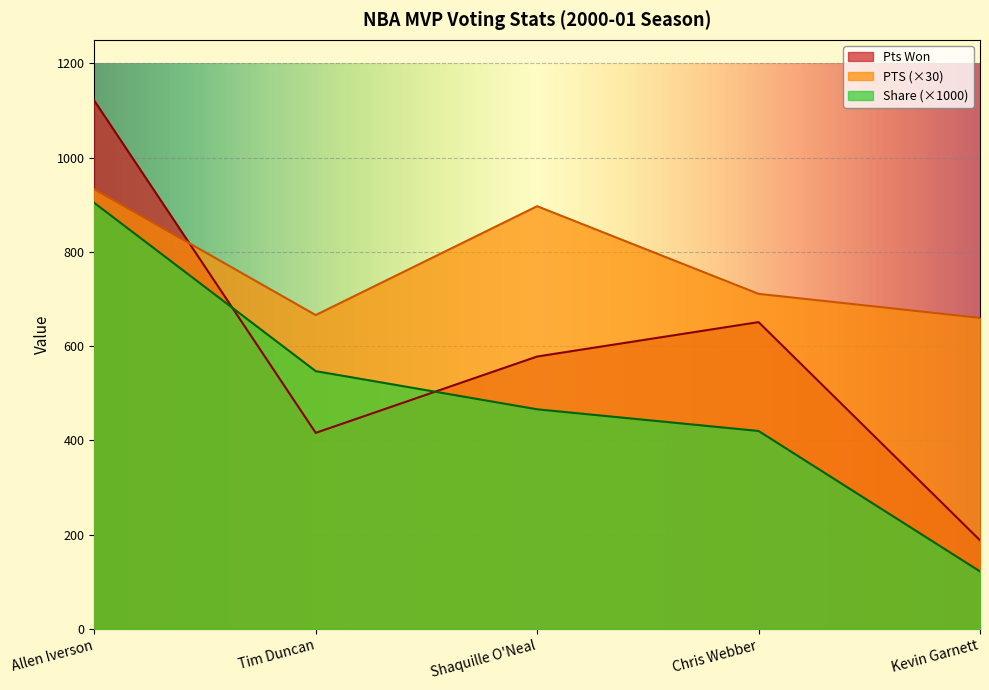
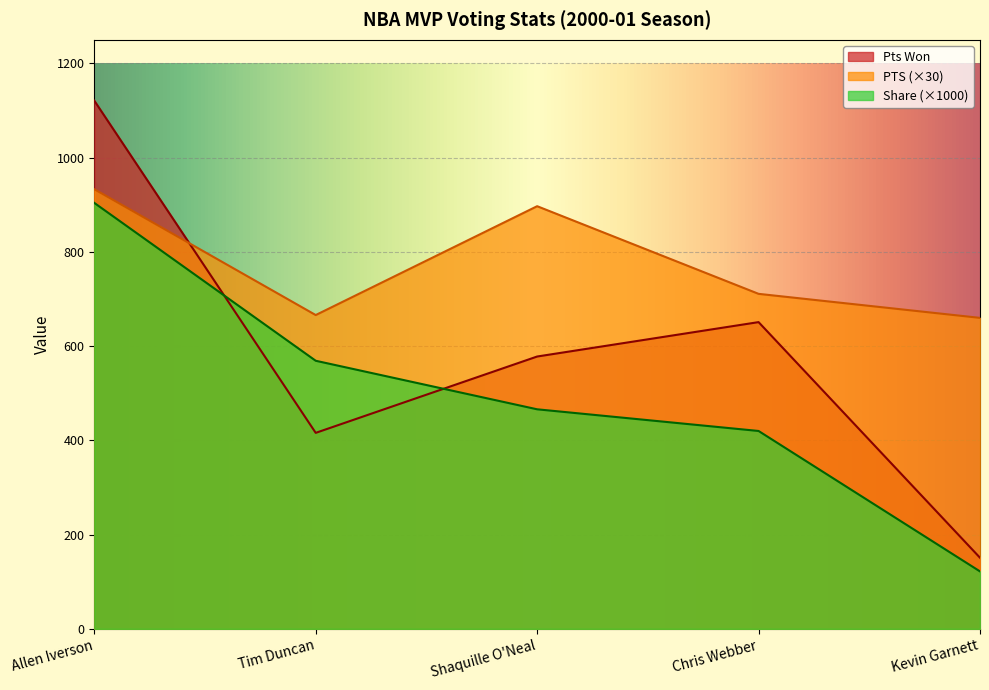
Share (×1000), Tim Duncan: 550 -> 570
Pts Won, Kevin Garnett: 190 -> 150
